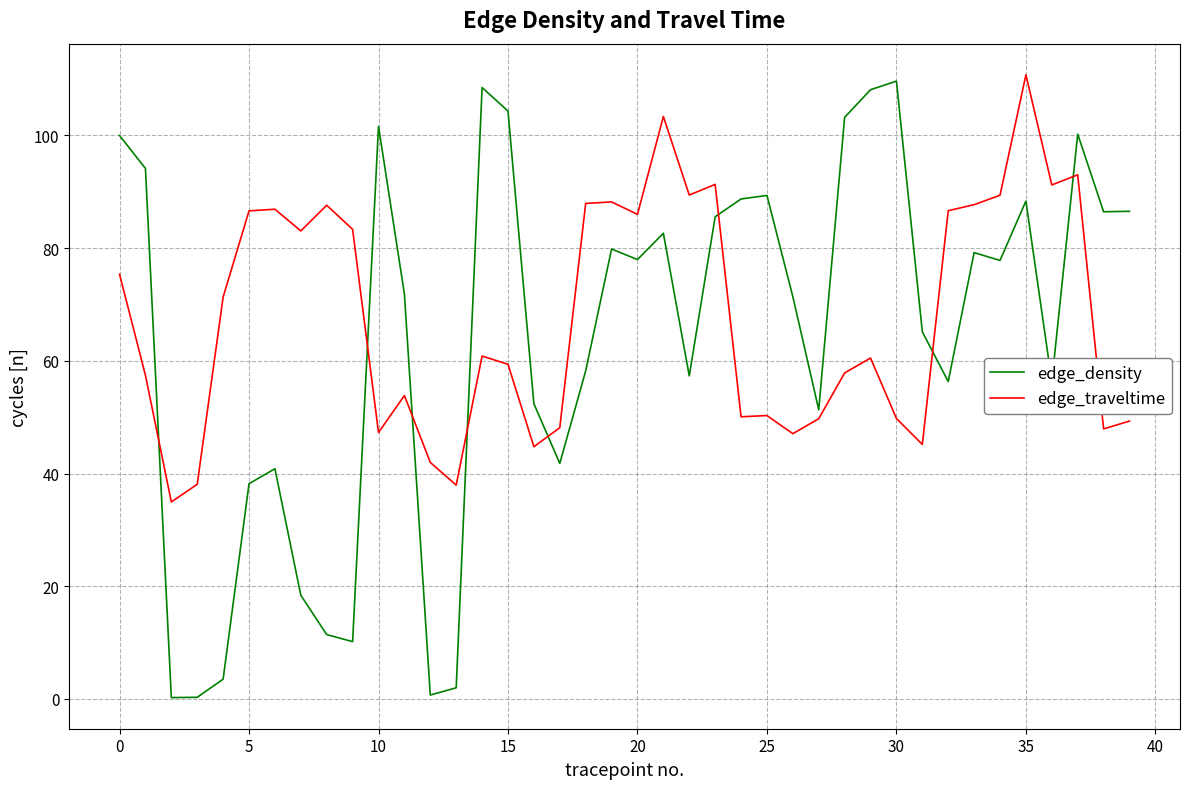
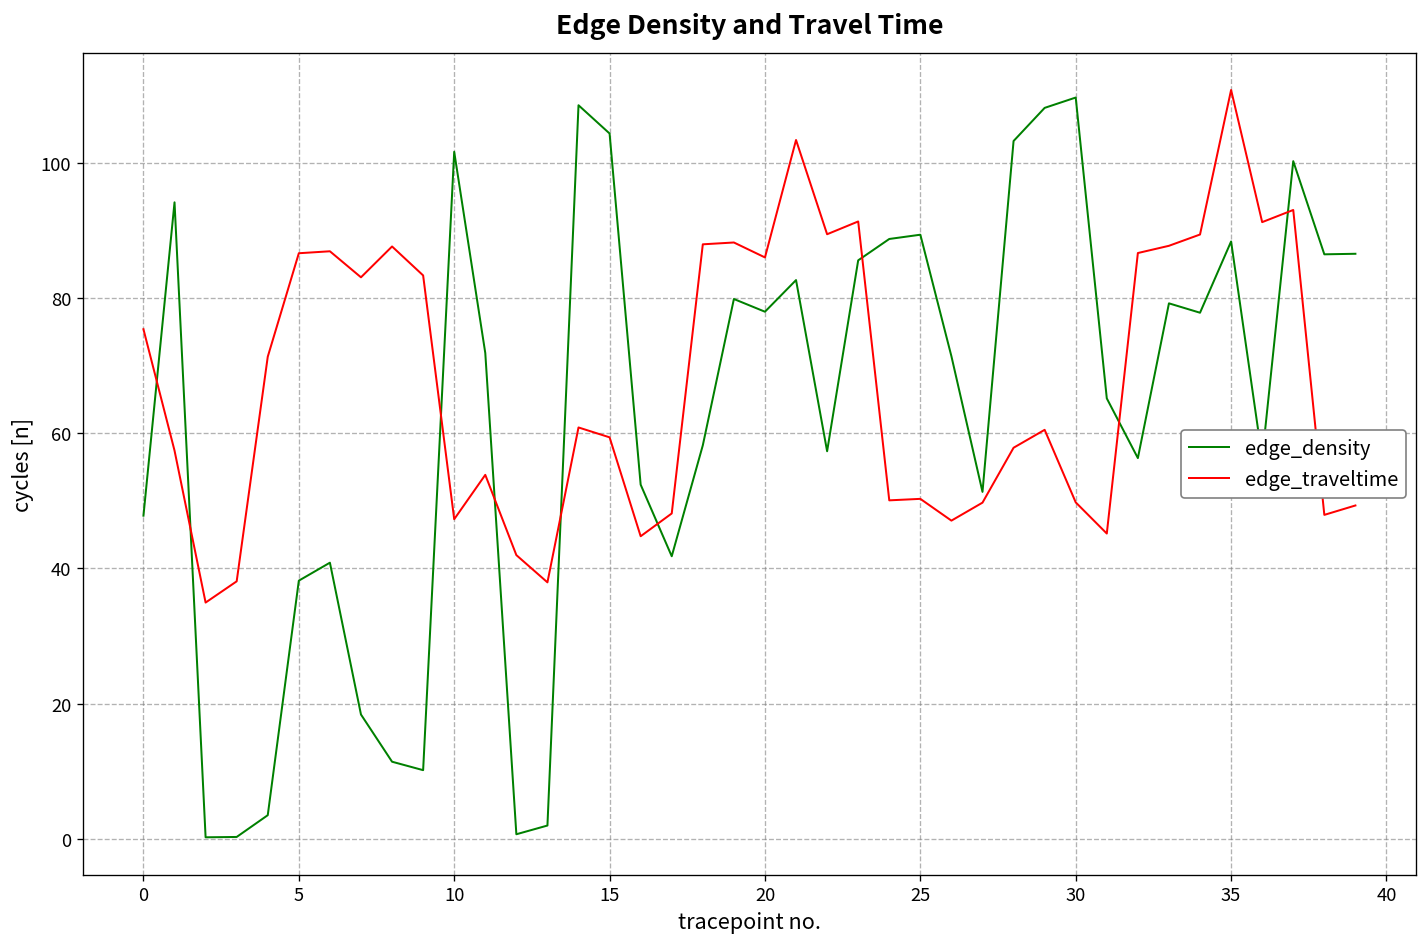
edge_density, 0: 100 -> 48
